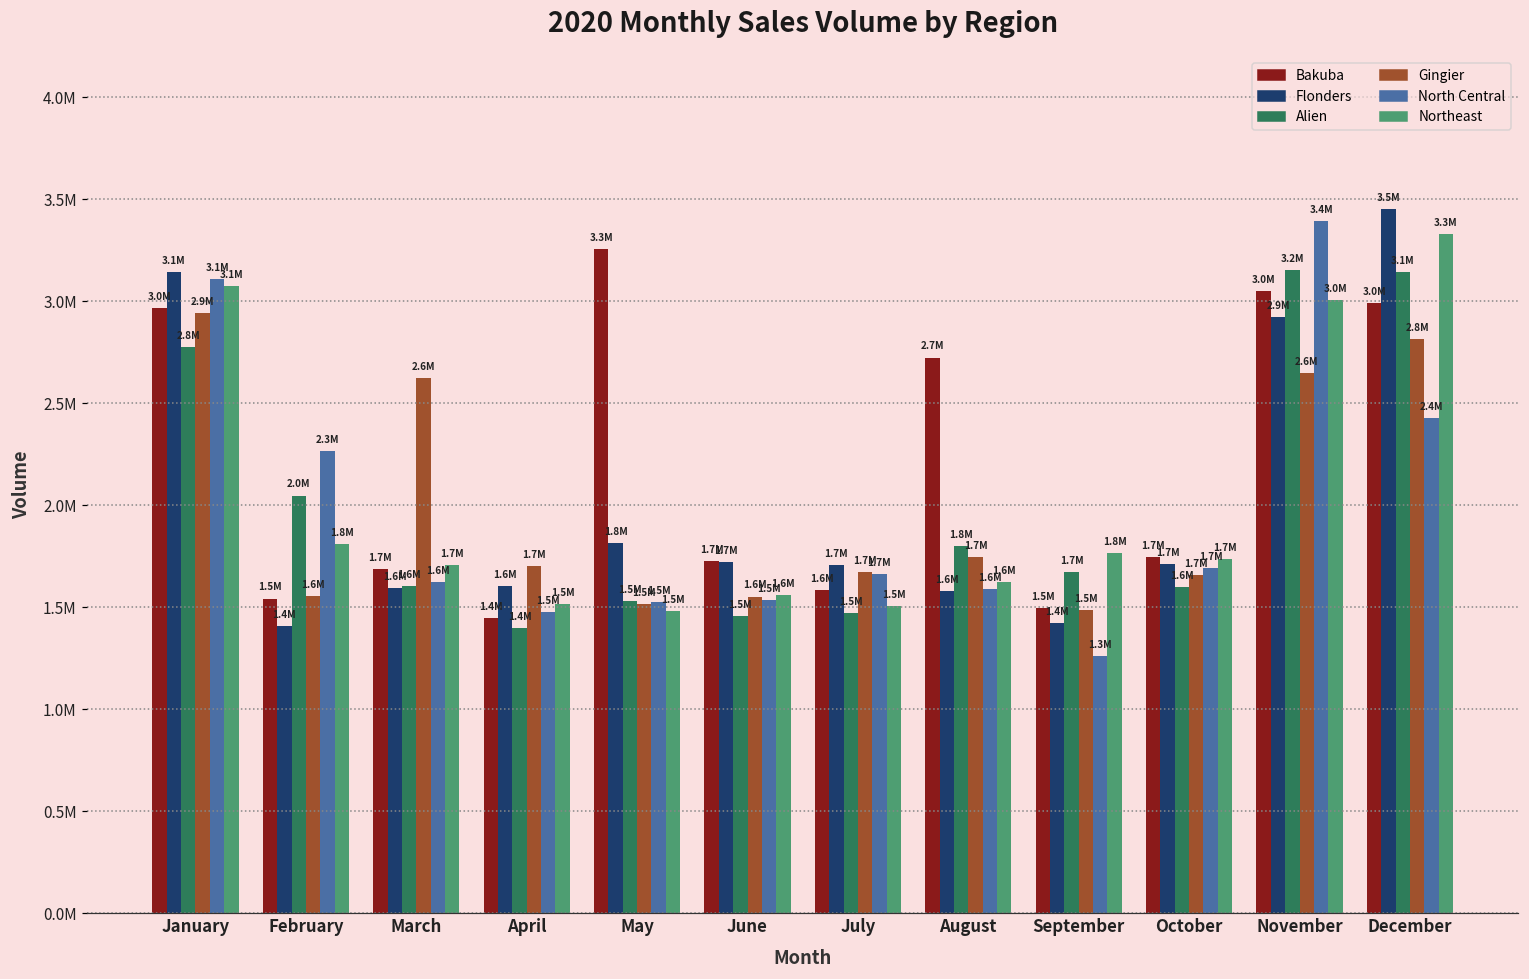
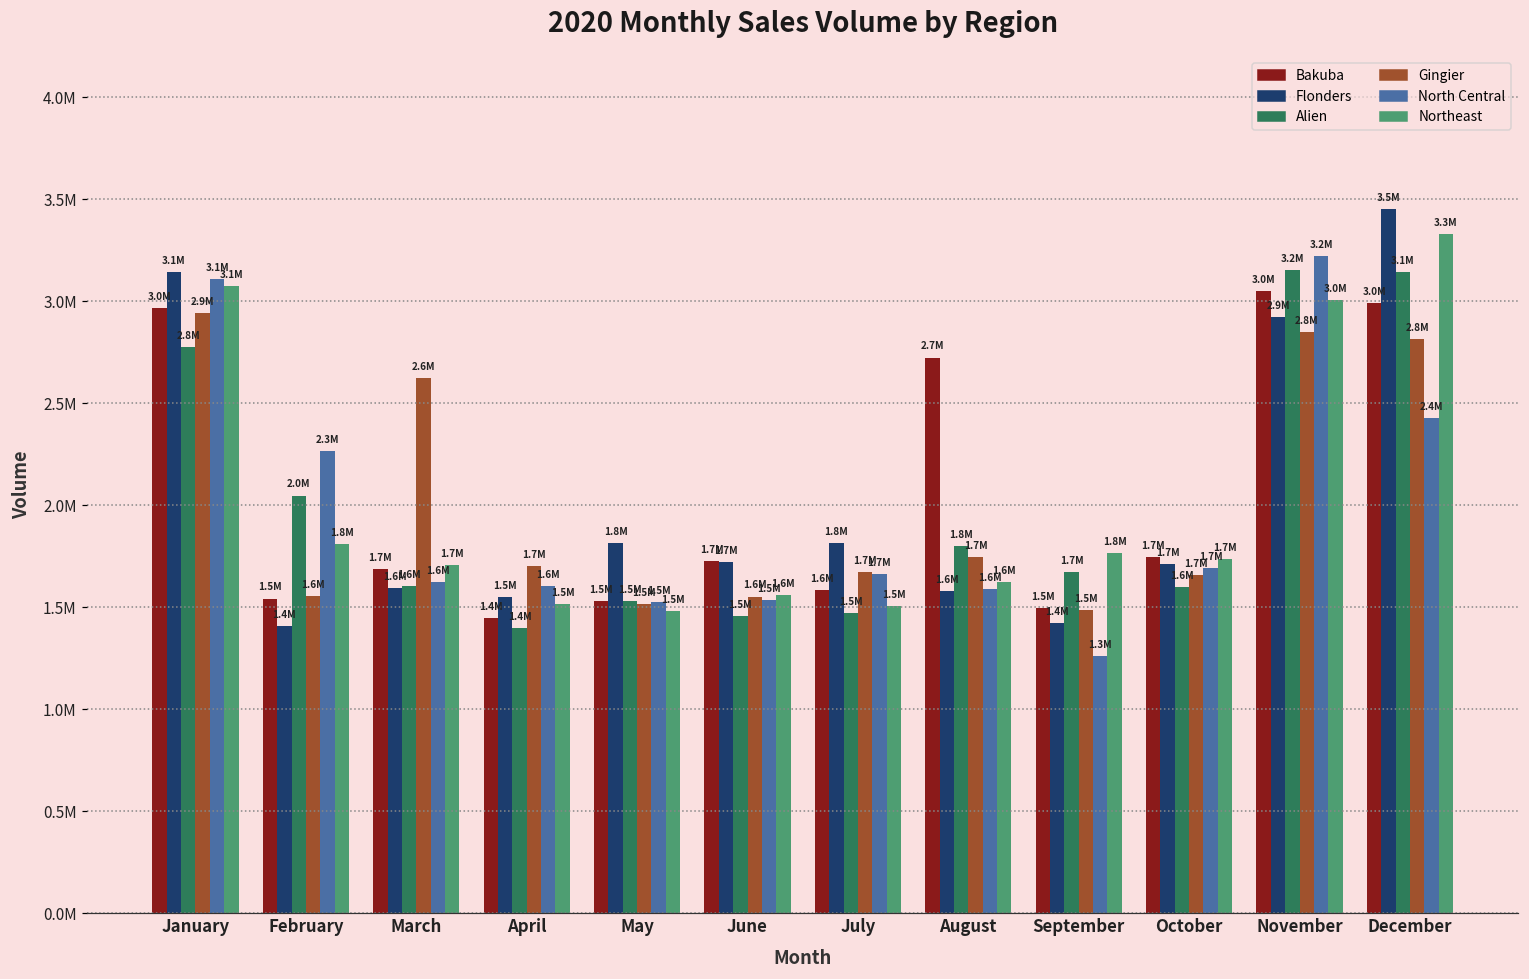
Flonders, April: 1.6M -> 1.5M
North Central, April: 1.5M -> 1.6M
Bakuba, May: 3.3M -> 1.5M
Flonders, July: 1.7M -> 1.8M
Gingier, November: 2.6M -> 2.8M
North Central, November: 3.4M -> 3.2M
